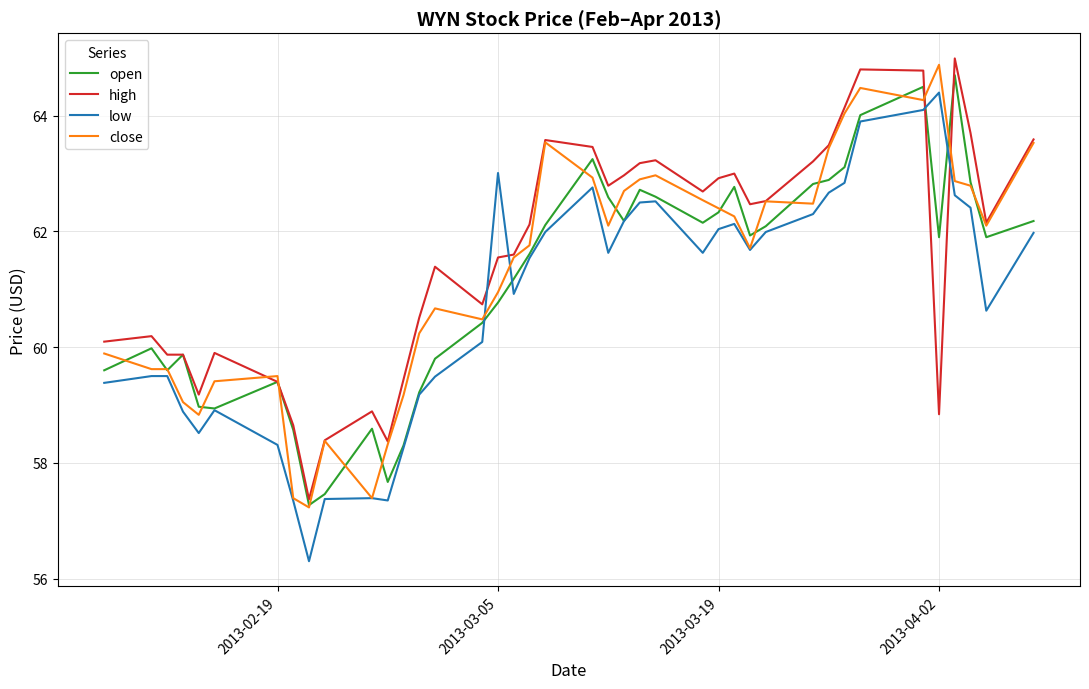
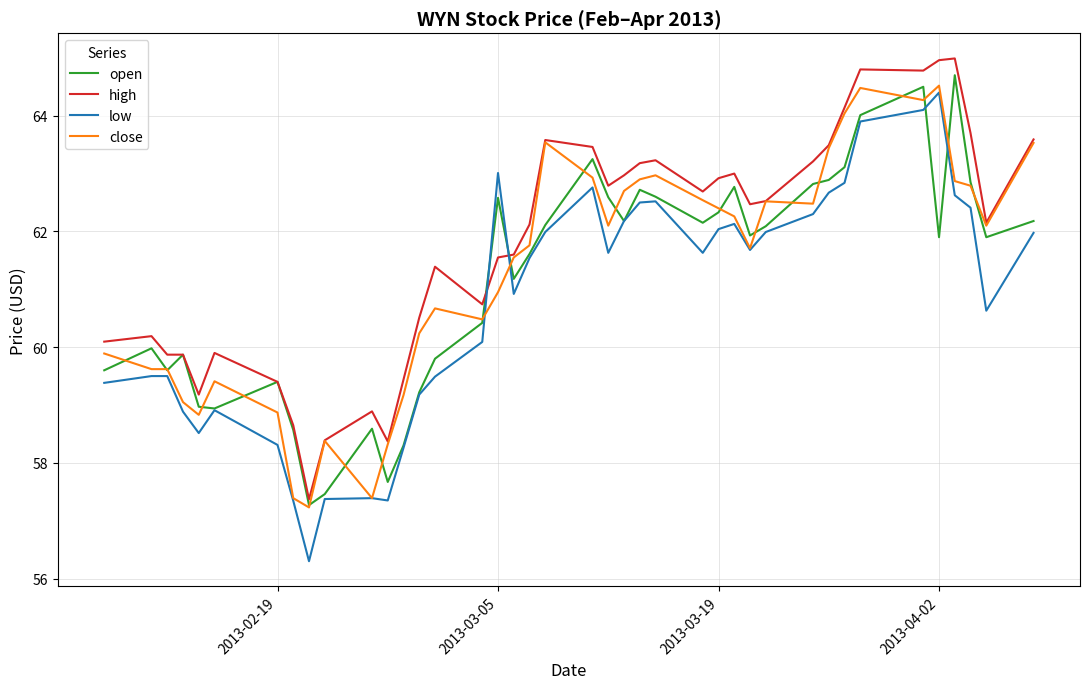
close, 2013-02-19: 59.5 -> 58.9
open, 2013-03-05: 60.8 -> 62.6
high, 2013-04-02: 58.8 -> 65.0
close, 2013-04-02: 64.9 -> 64.5
